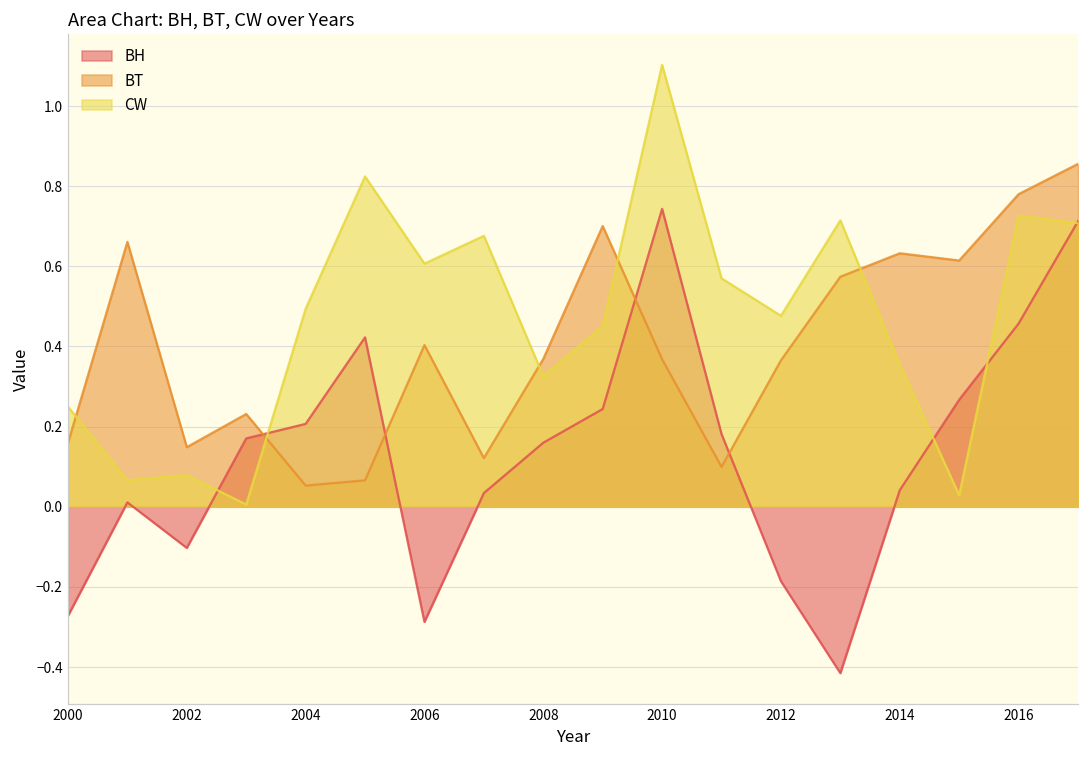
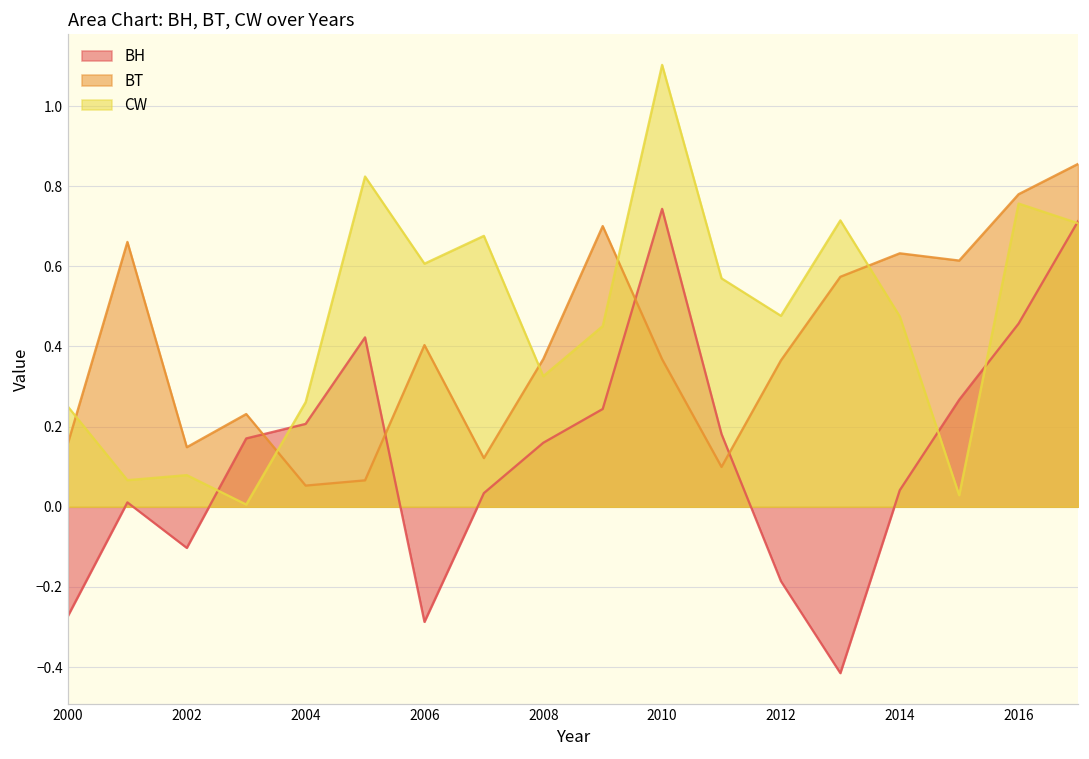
CW, 2004: 0.49 -> 0.26
CW, 2014: 0.36 -> 0.48
CW, 2016: 0.73 -> 0.76
